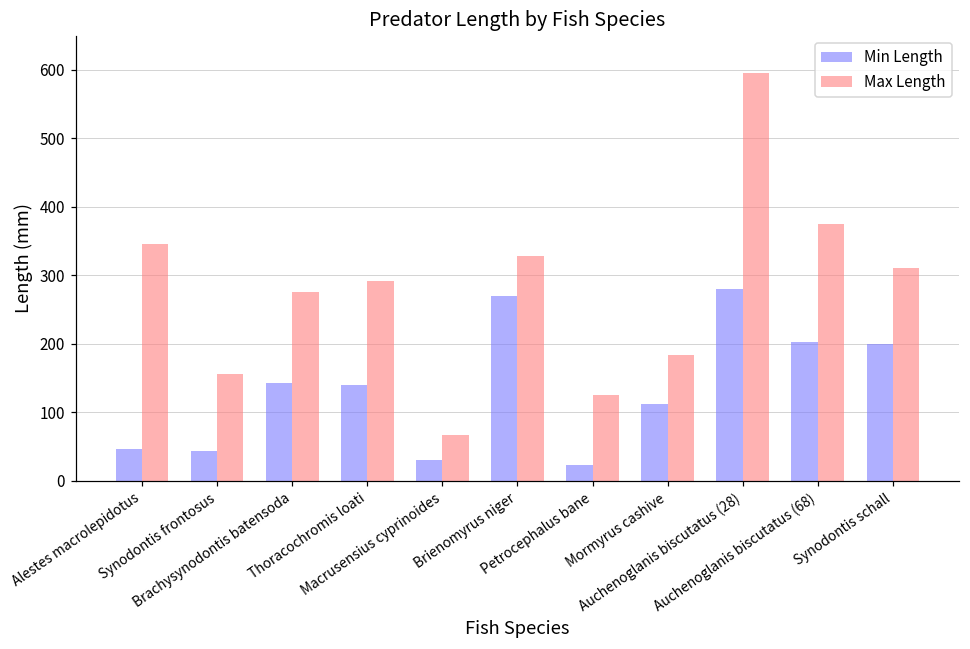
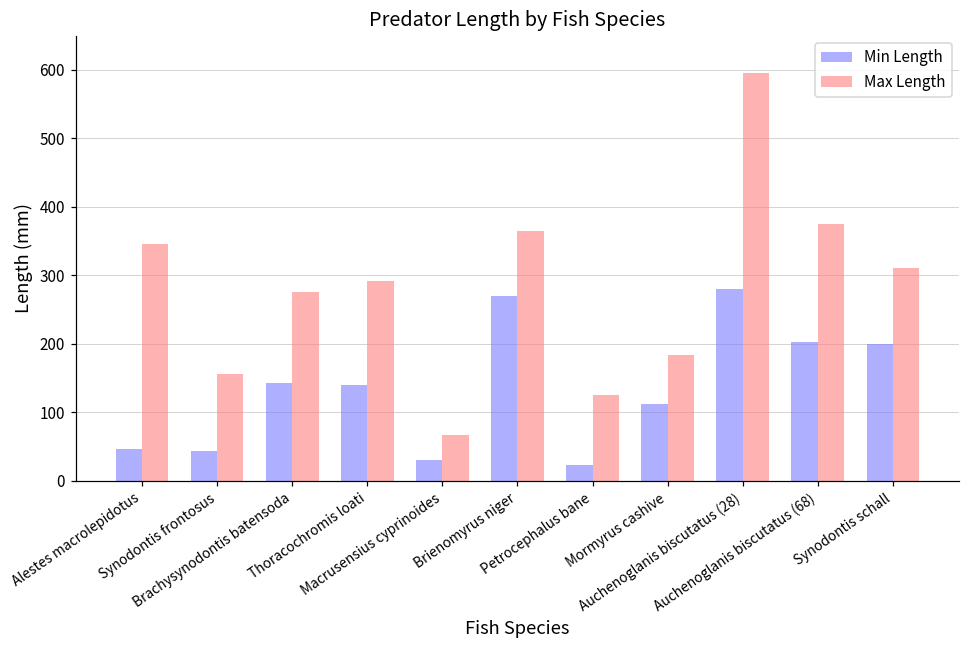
Max Length, Brienomyrus niger: 330 -> 370
